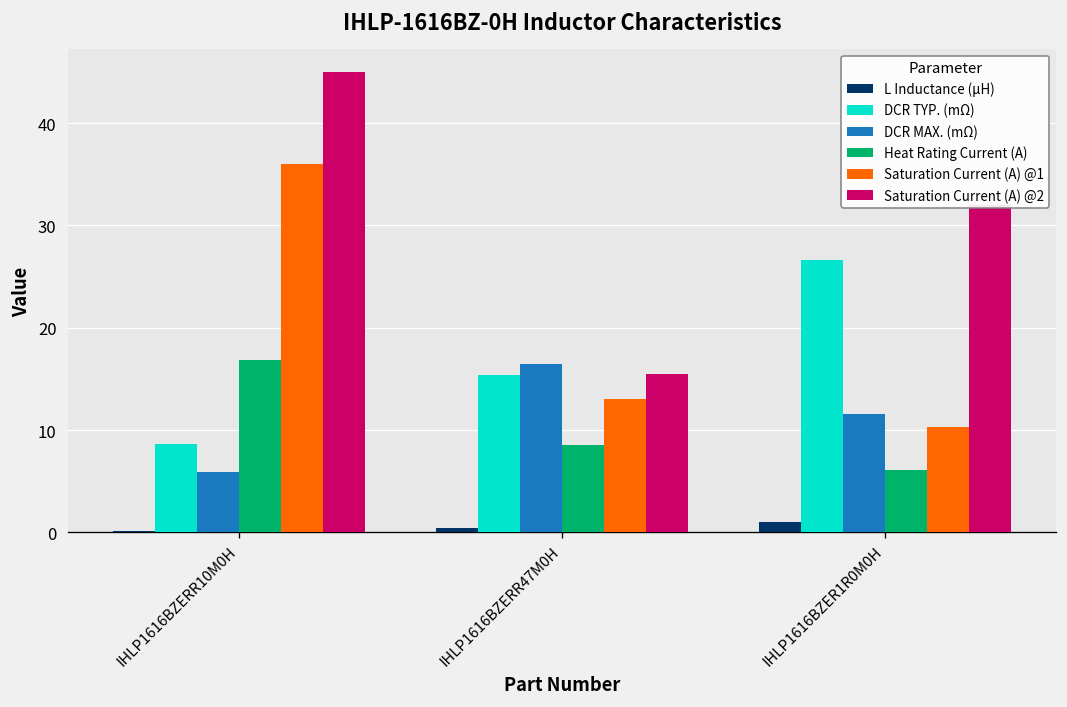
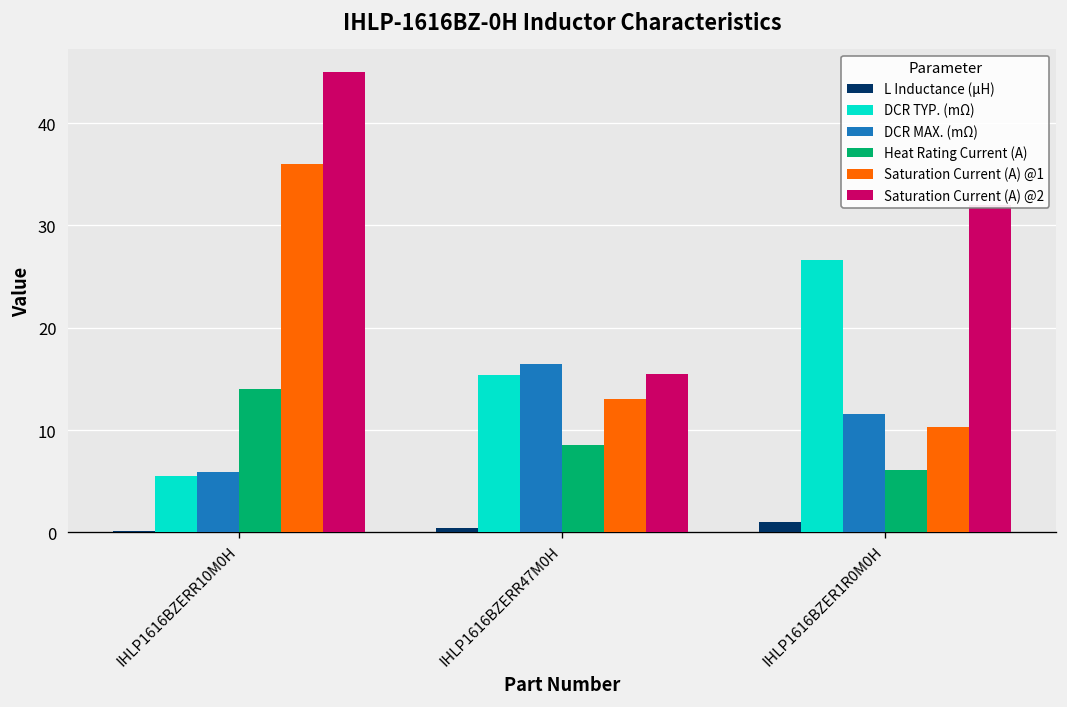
DCR TYP. (mΩ), IHLP1616BZERR10M0H: 9 -> 6
Heat Rating Current (A), IHLP1616BZERR10M0H: 17 -> 14
